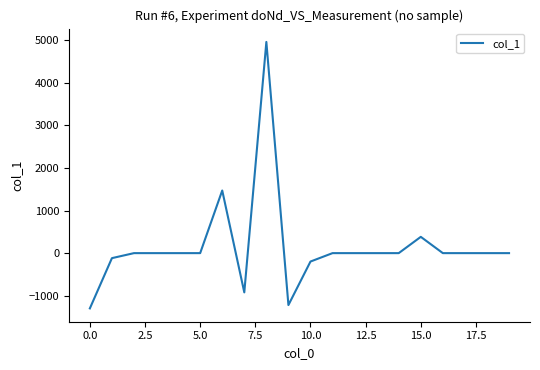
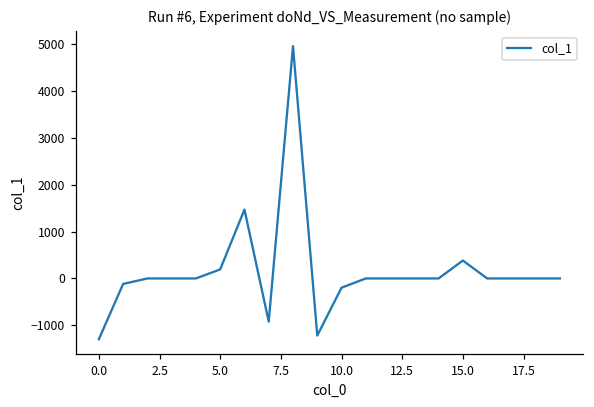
5.0: 0 -> 200
